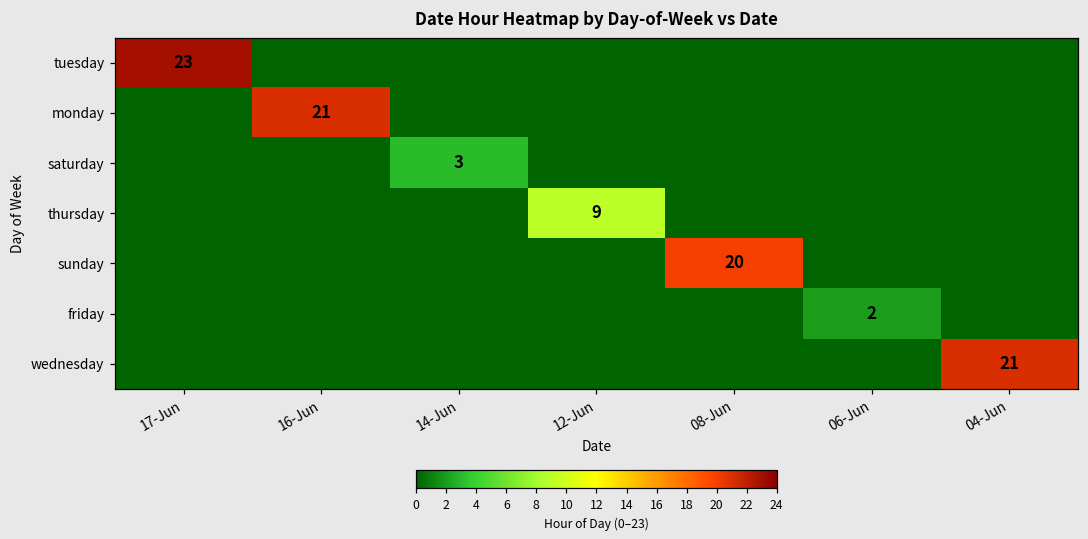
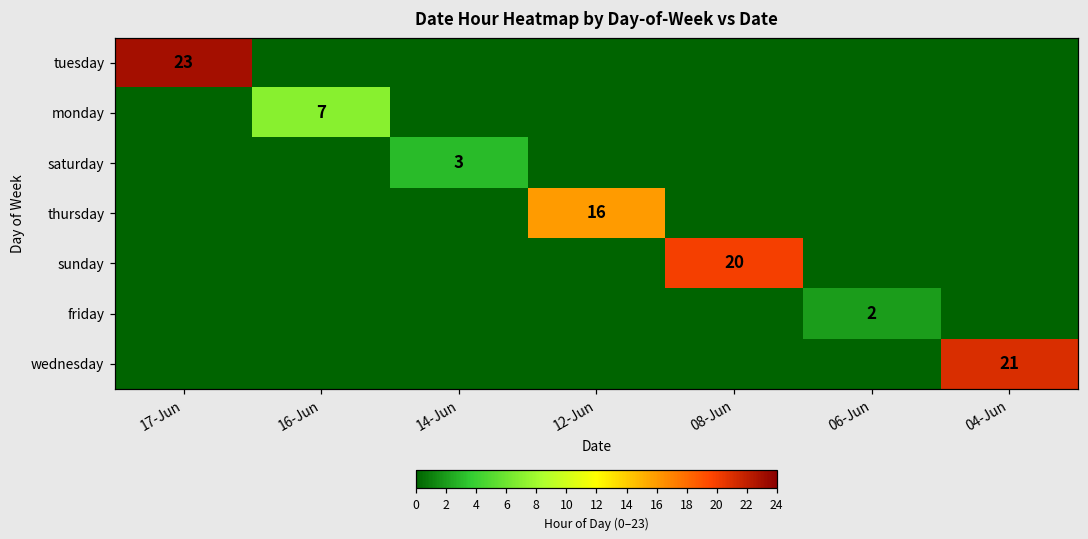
monday, 16-Jun: 21 -> 7
thursday, 12-Jun: 9 -> 16
